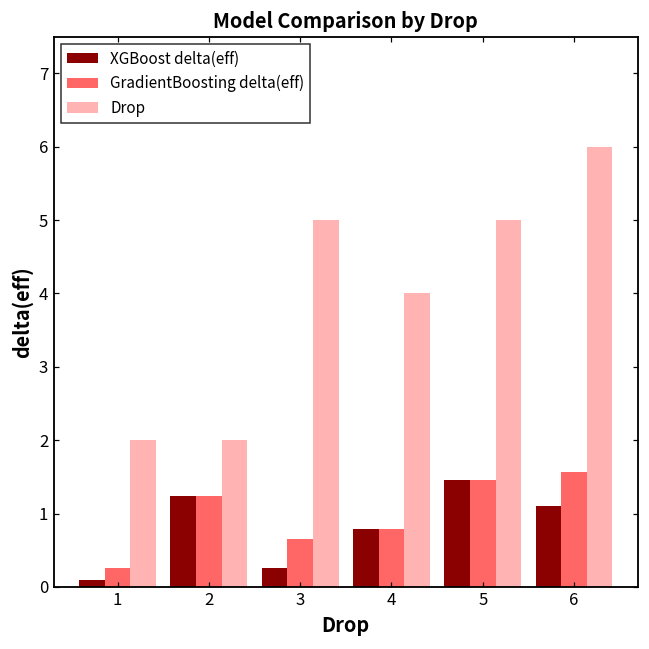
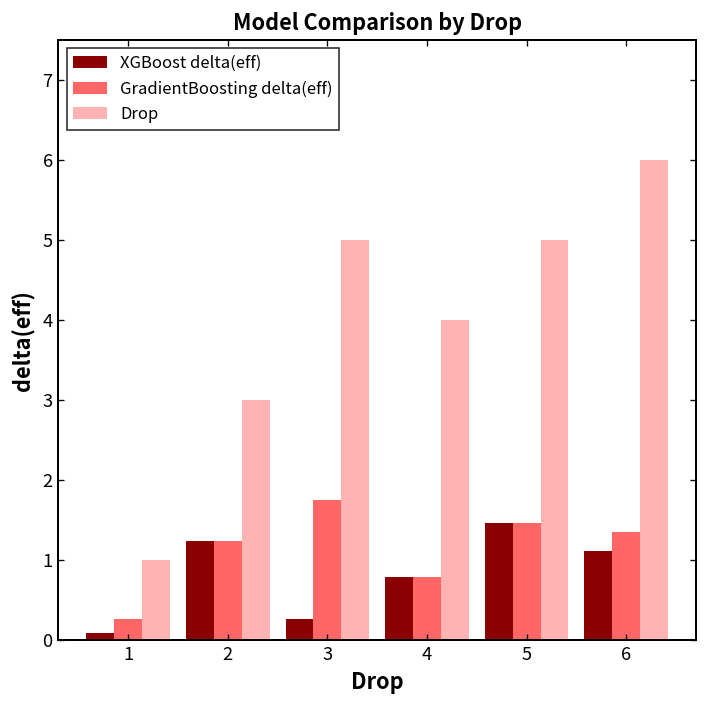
Drop, 1: 2 -> 1
Drop, 2: 2 -> 3
GradientBoosting delta(eff), 3: 0.7 -> 1.8
GradientBoosting delta(eff), 6: 1.6 -> 1.4
